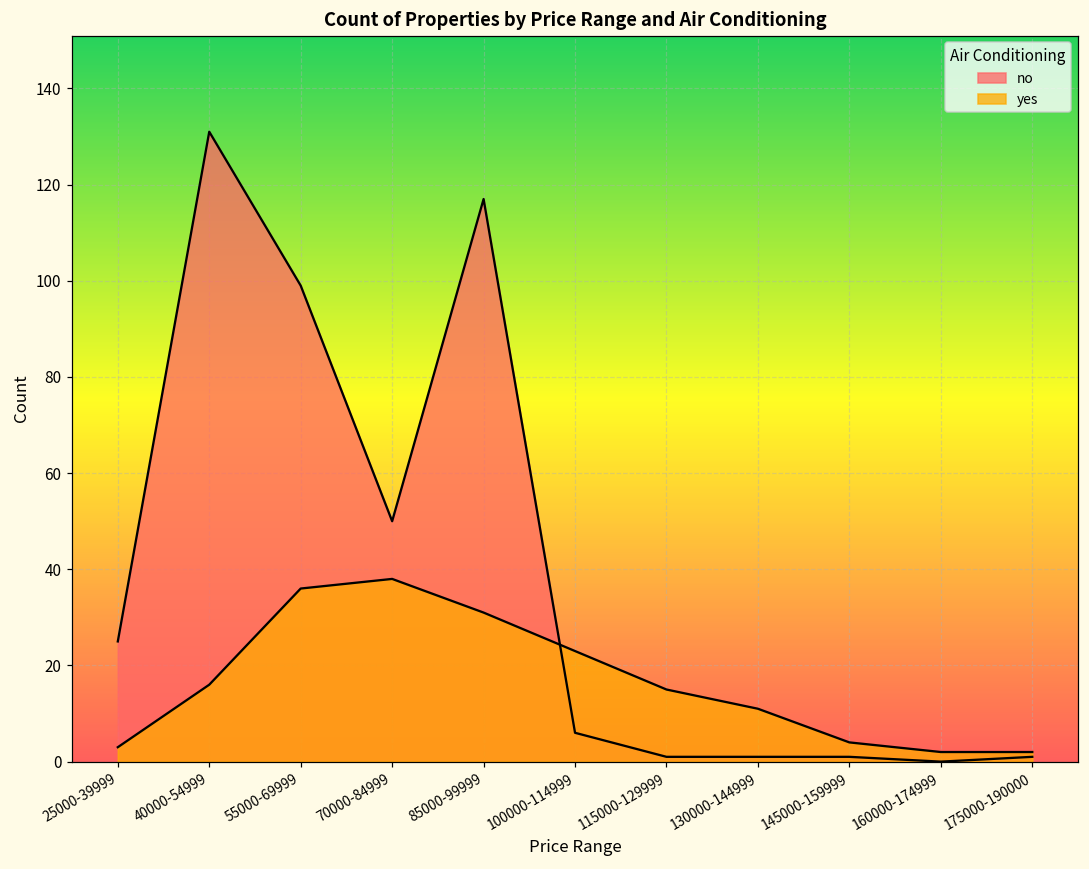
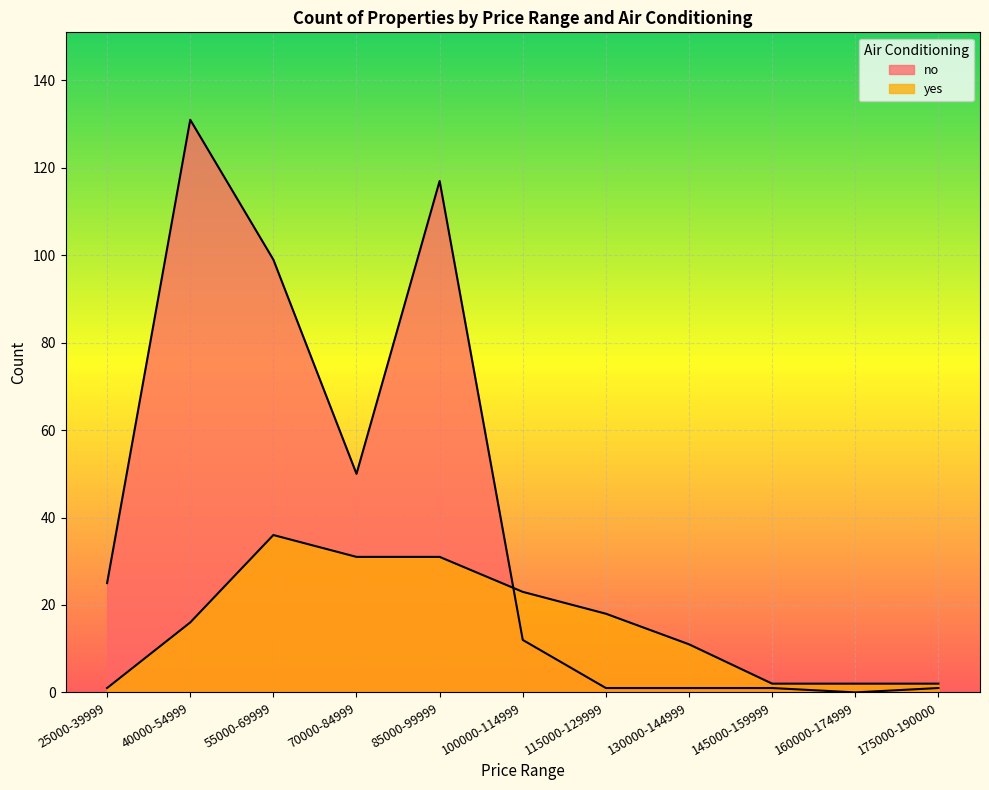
yes, 25000-39999: 3 -> 1
yes, 70000-84999: 38 -> 31
no, 100000-114999: 6 -> 12
yes, 115000-129999: 15 -> 18
yes, 145000-159999: 4 -> 2
